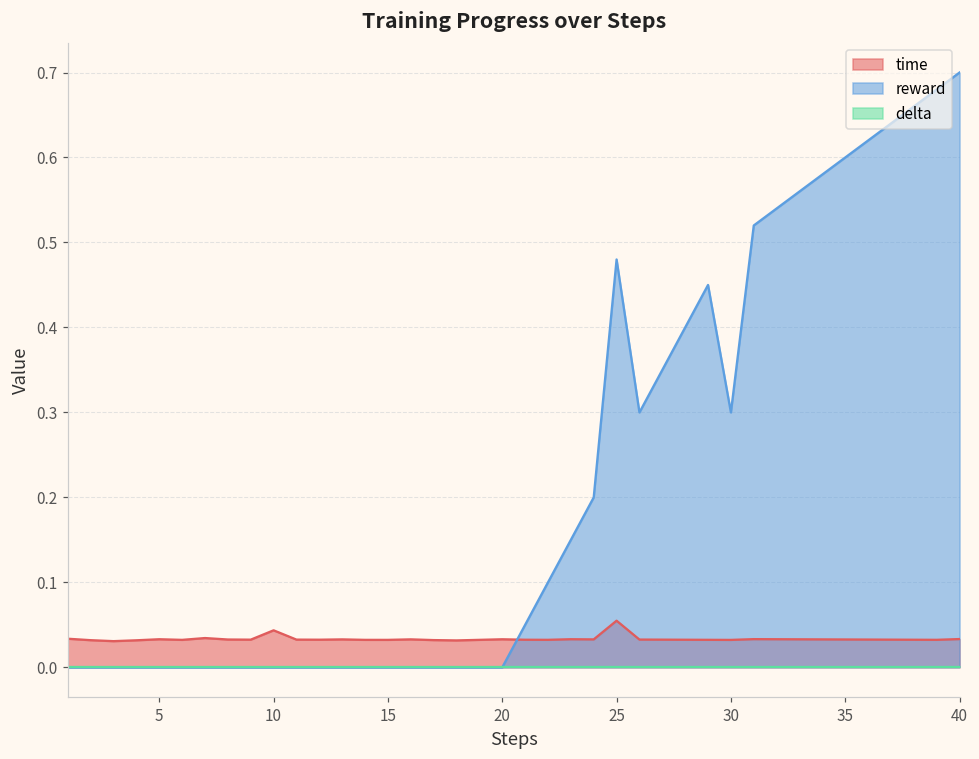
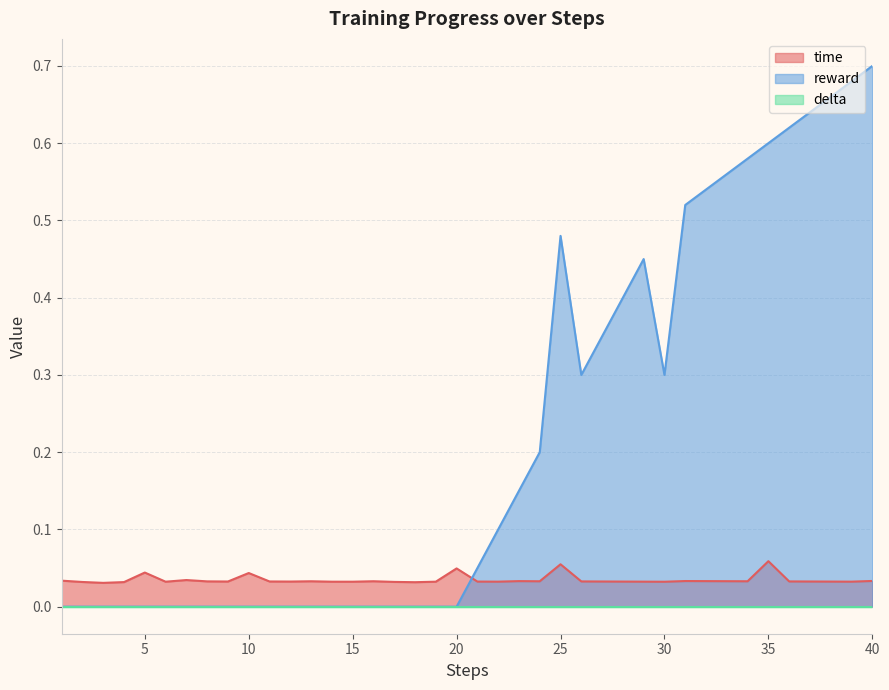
time, 5: 0.03 -> 0.04
time, 20: 0.03 -> 0.05
time, 35: 0.03 -> 0.06
